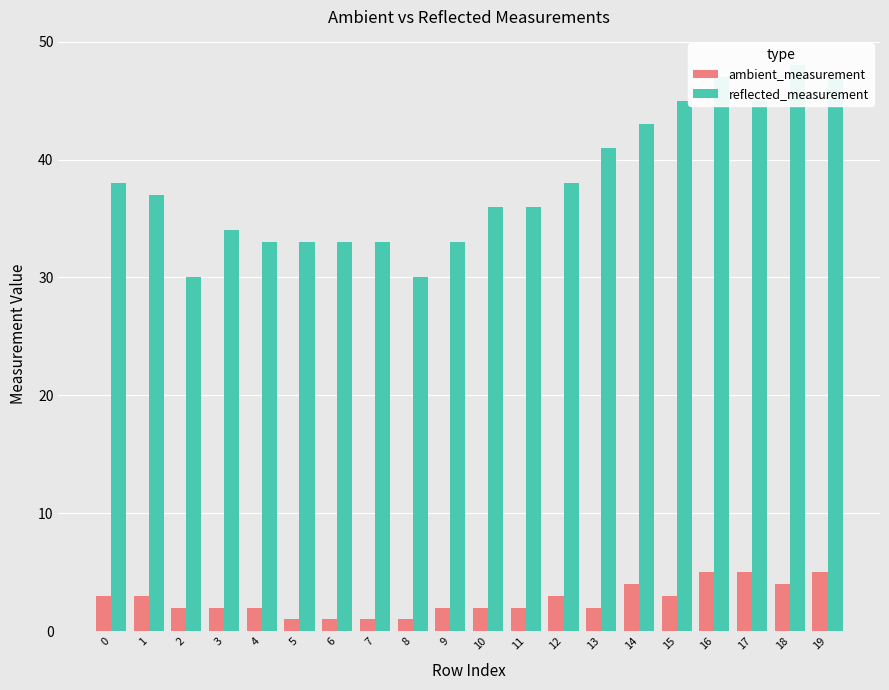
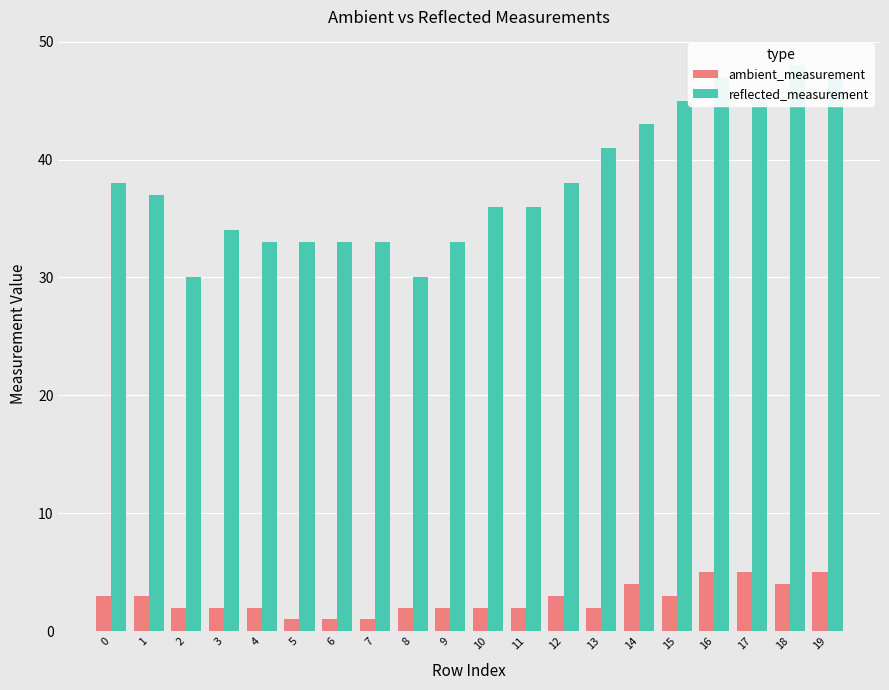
ambient_measurement, 8: 1 -> 2
